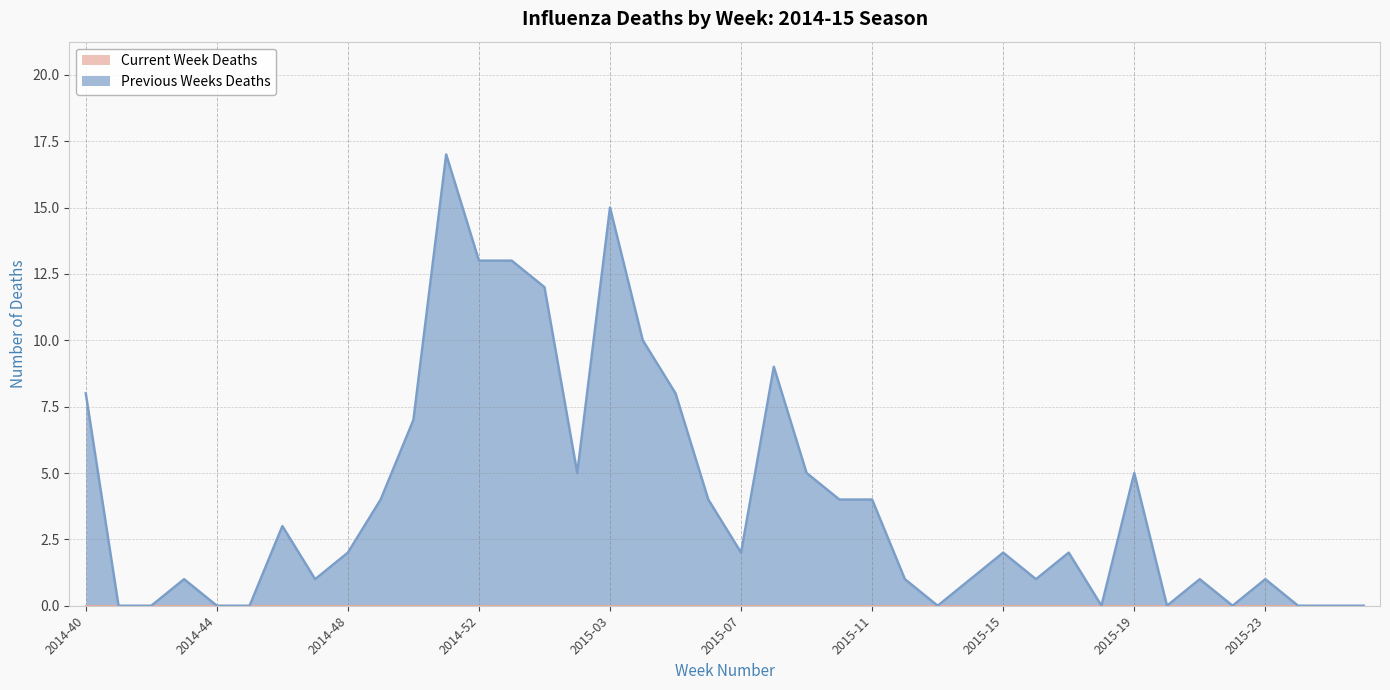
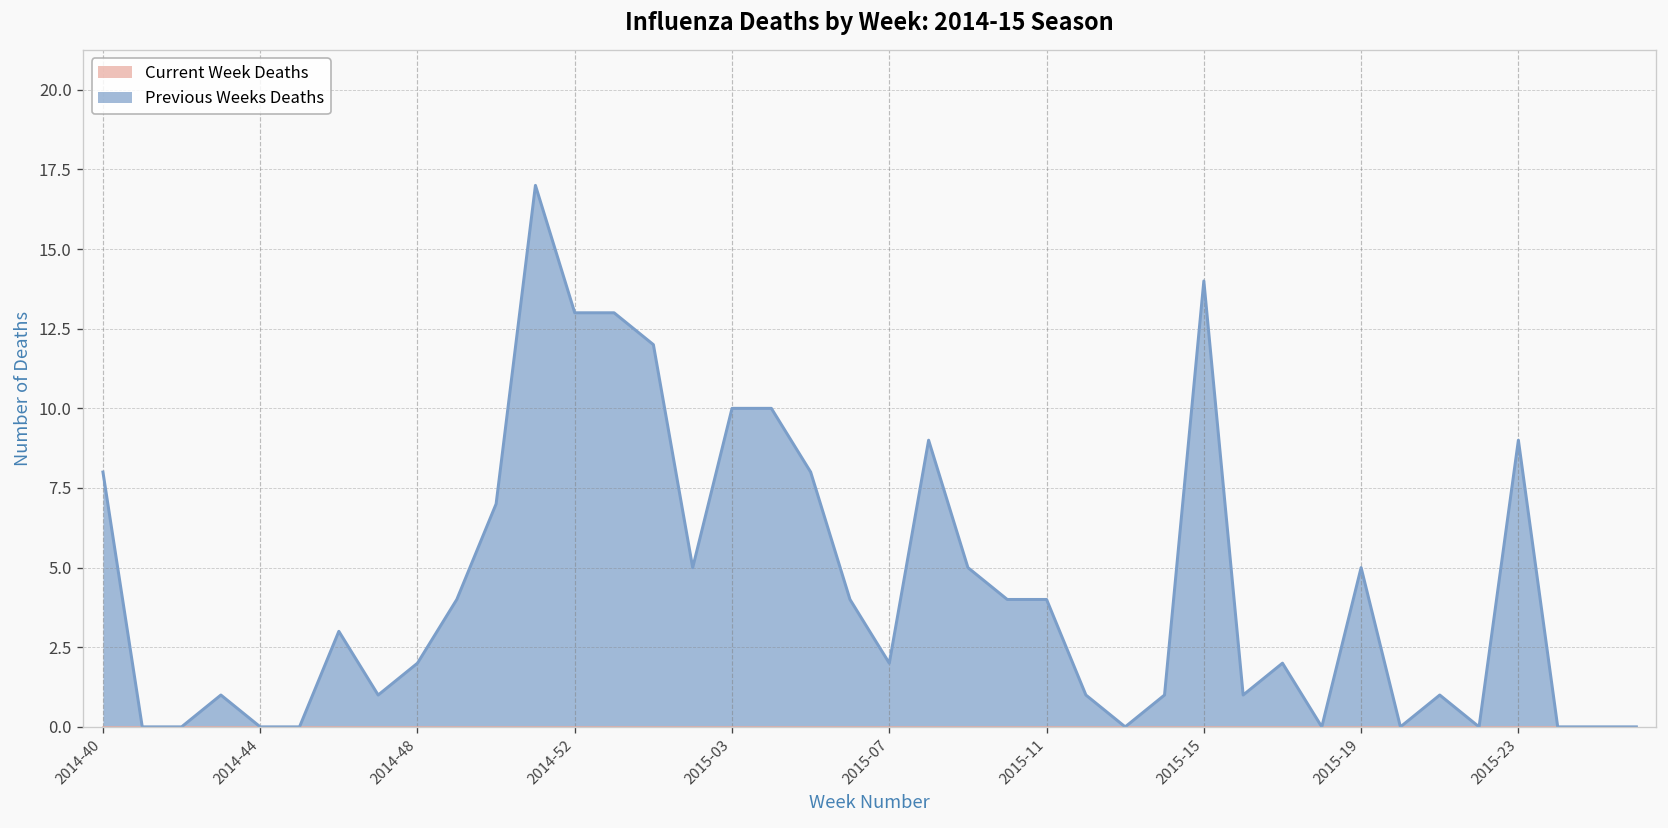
Previous Weeks Deaths, 2015-03: 15 -> 10
Previous Weeks Deaths, 2015-15: 2 -> 14
Previous Weeks Deaths, 2015-23: 1 -> 9
